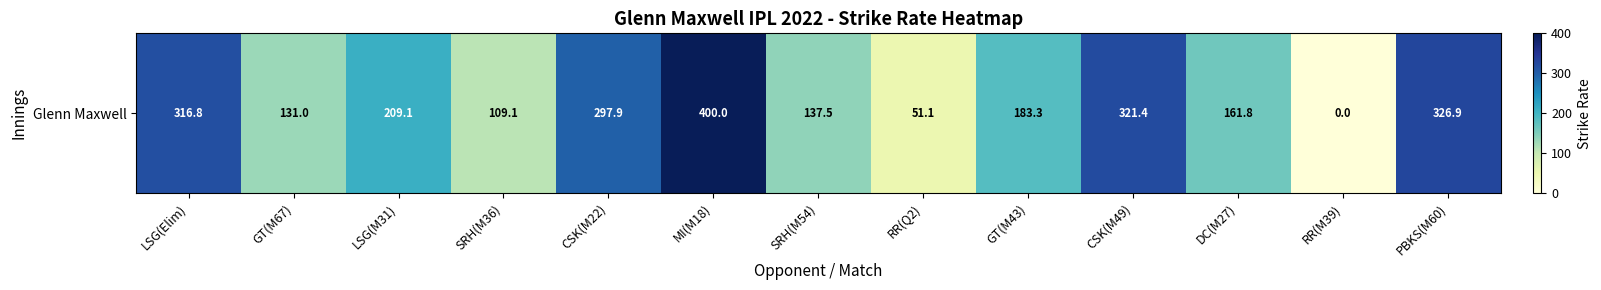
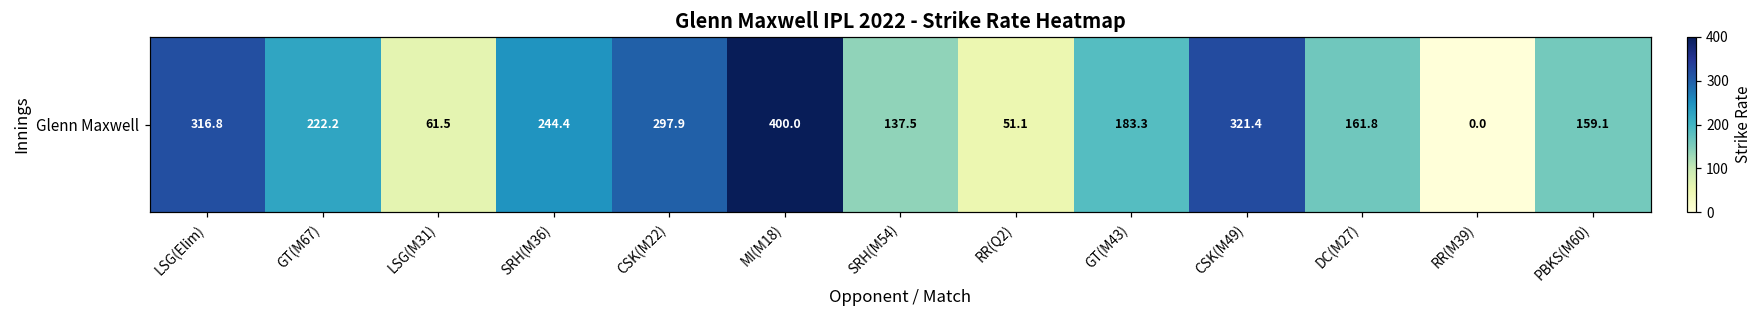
Glenn Maxwell, GT(M67): 131.0 -> 222.2
Glenn Maxwell, LSG(M31): 209.1 -> 61.5
Glenn Maxwell, SRH(M36): 109.1 -> 244.4
Glenn Maxwell, PBKS(M60): 326.9 -> 159.1
